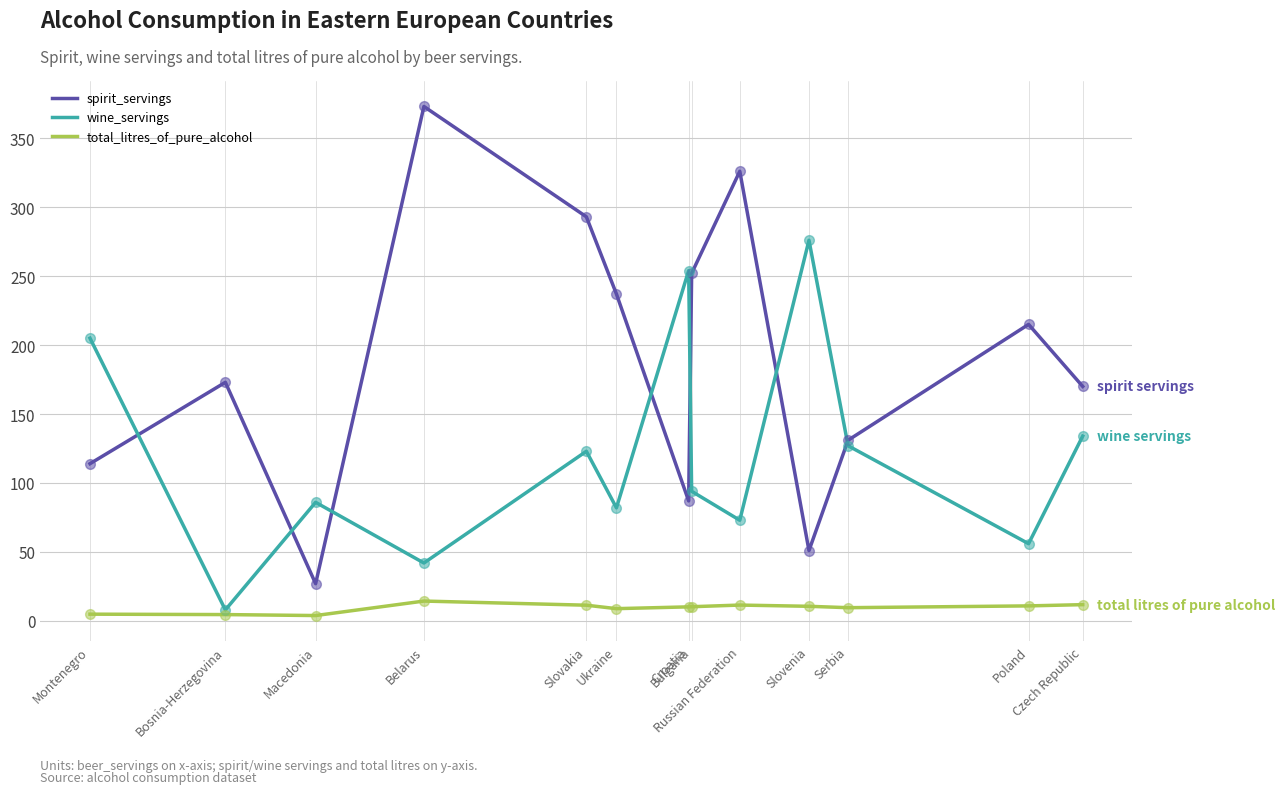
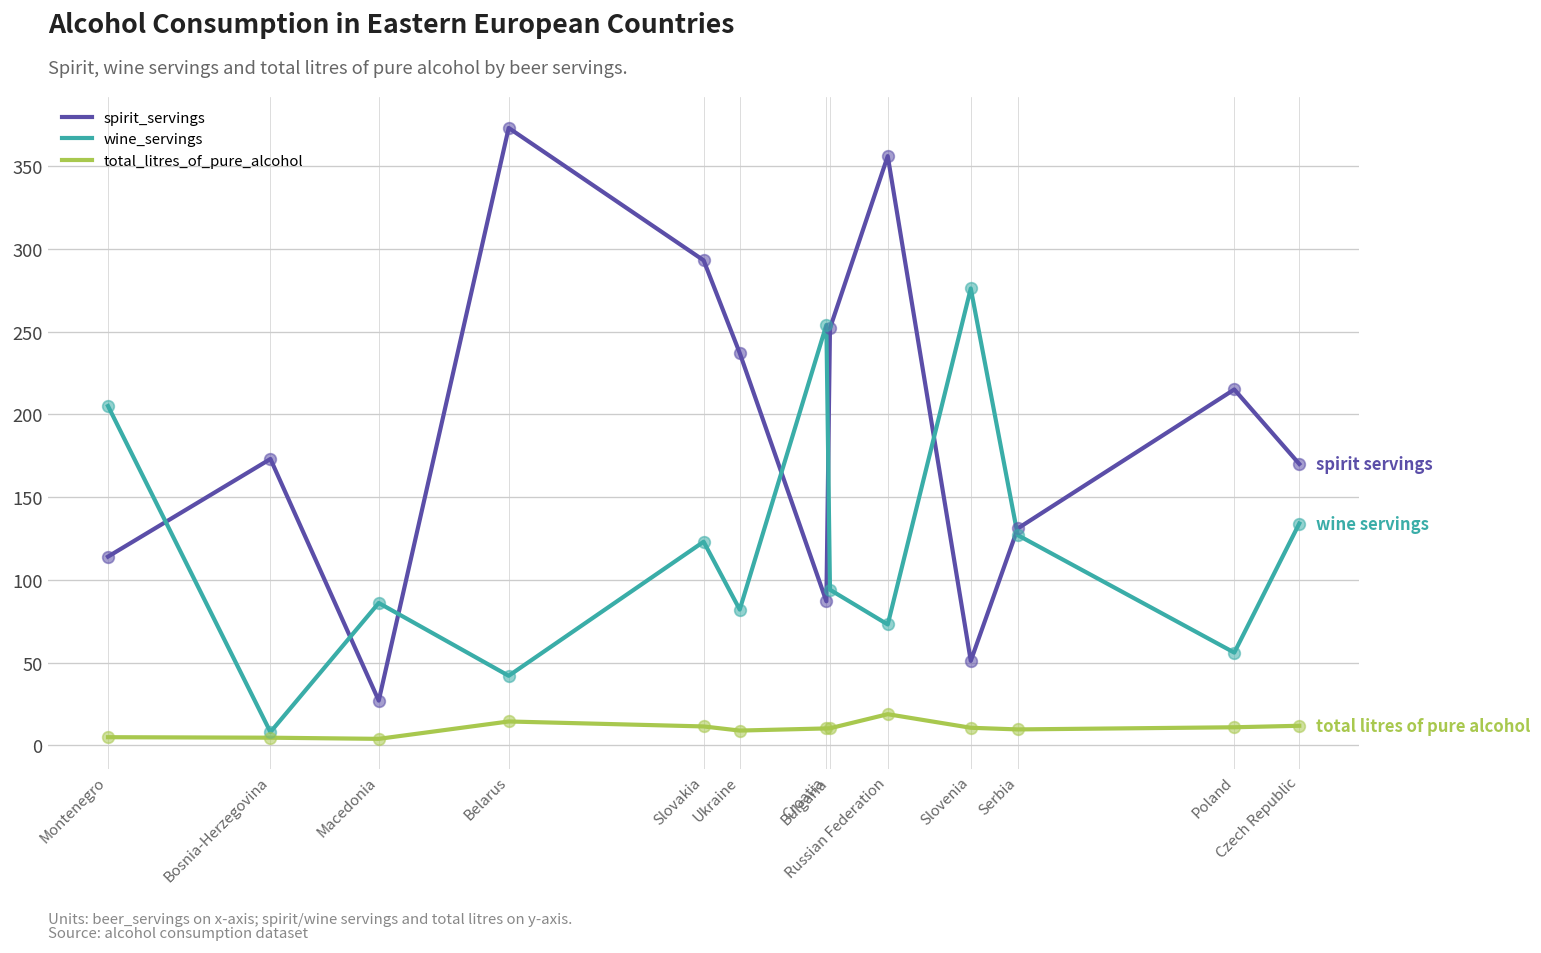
spirit_servings, Russian Federation: 326 -> 356
total_litres_of_pure_alcohol, Russian Federation: 12 -> 19
